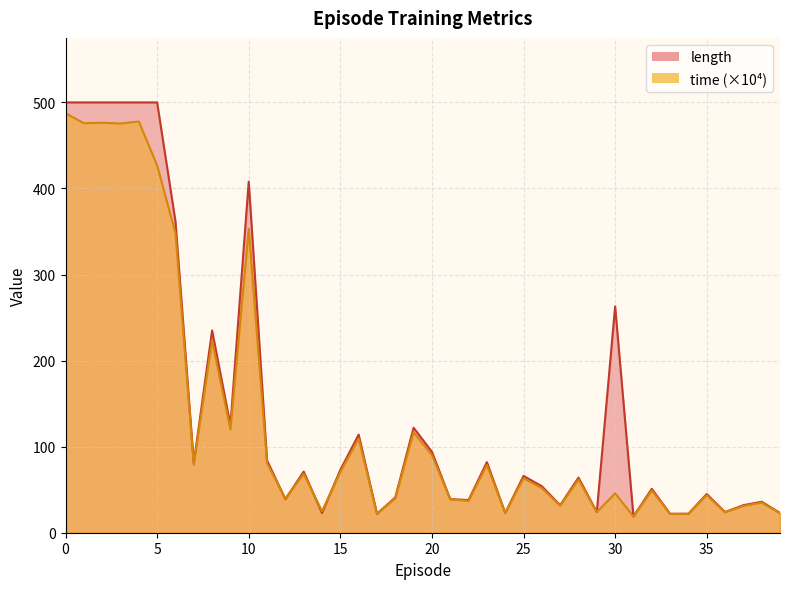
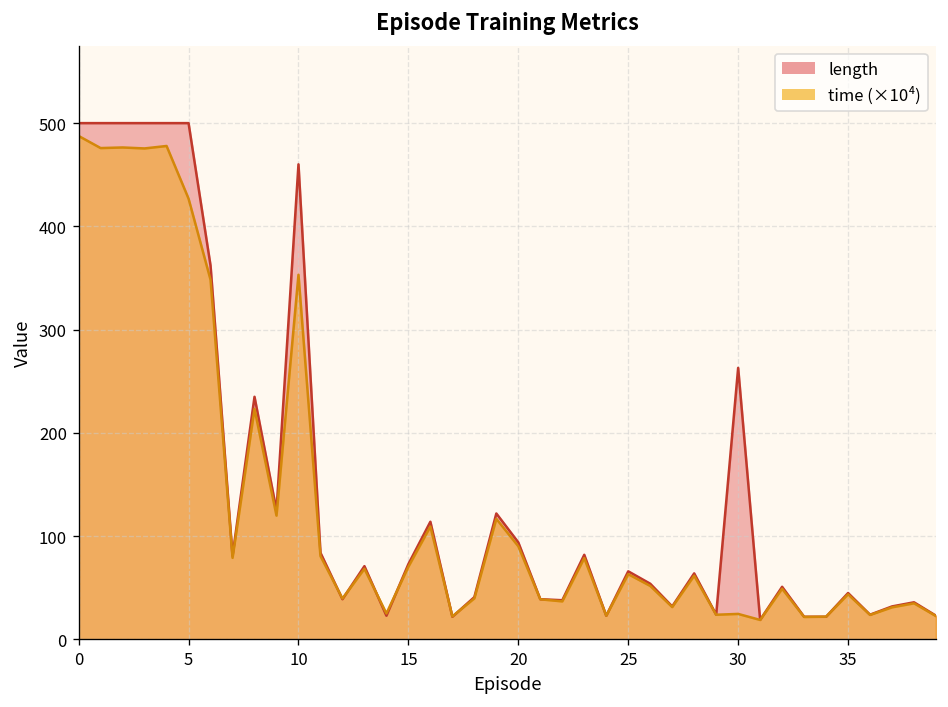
length, 10: 410 -> 460
time (×10⁴), 30: 50 -> 20
